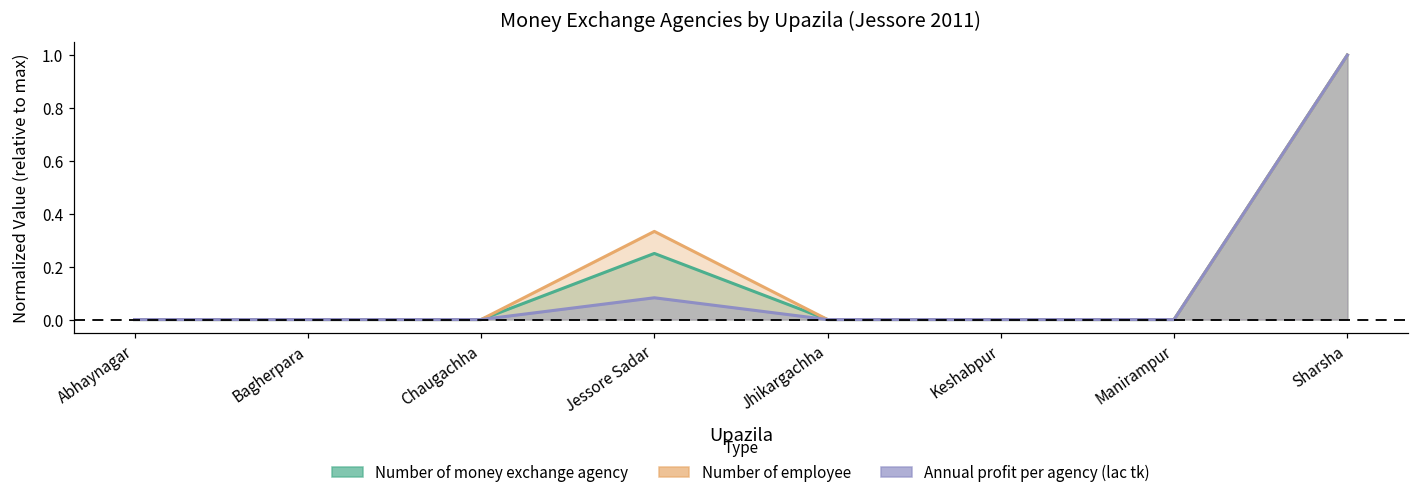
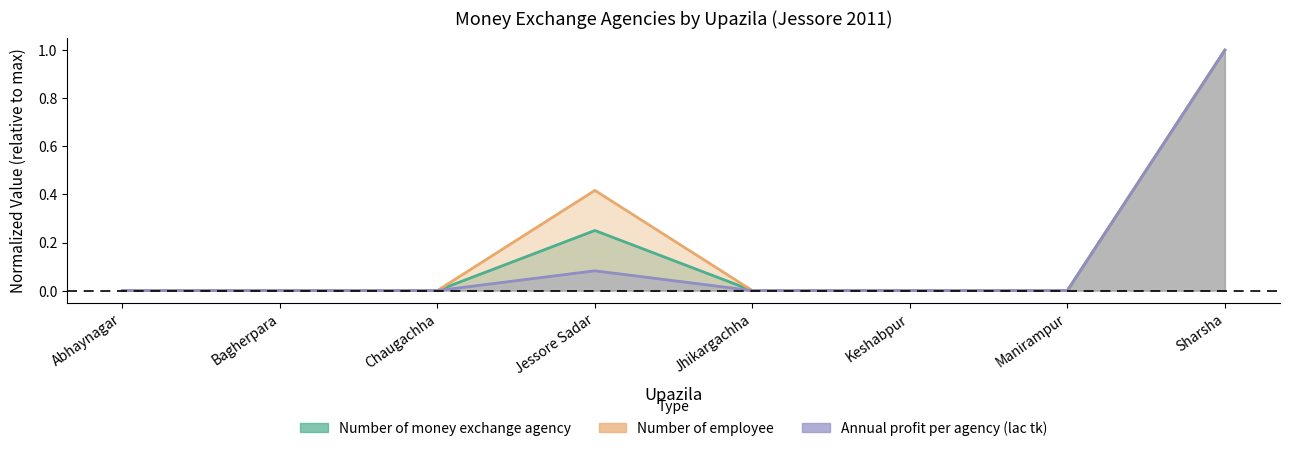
Number of employee, Jessore Sadar: 0.33 -> 0.42
